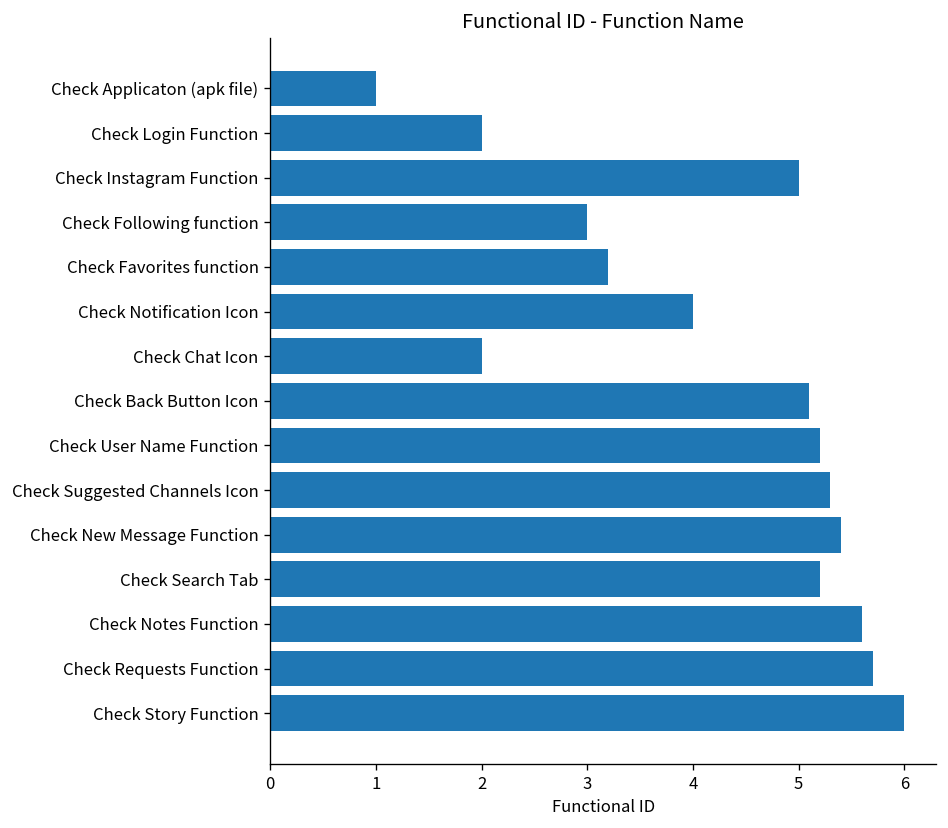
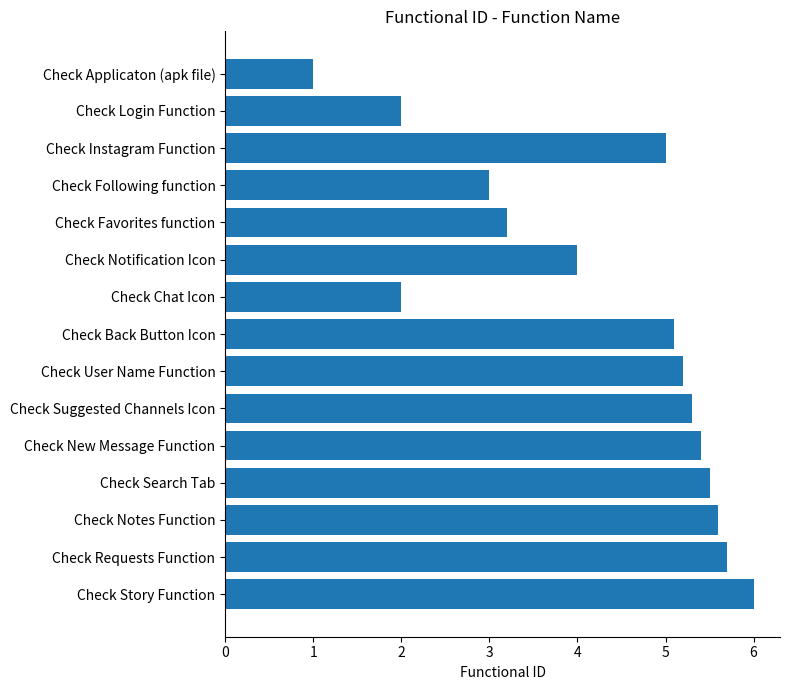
Check Search Tab: 5.2 -> 5.5
